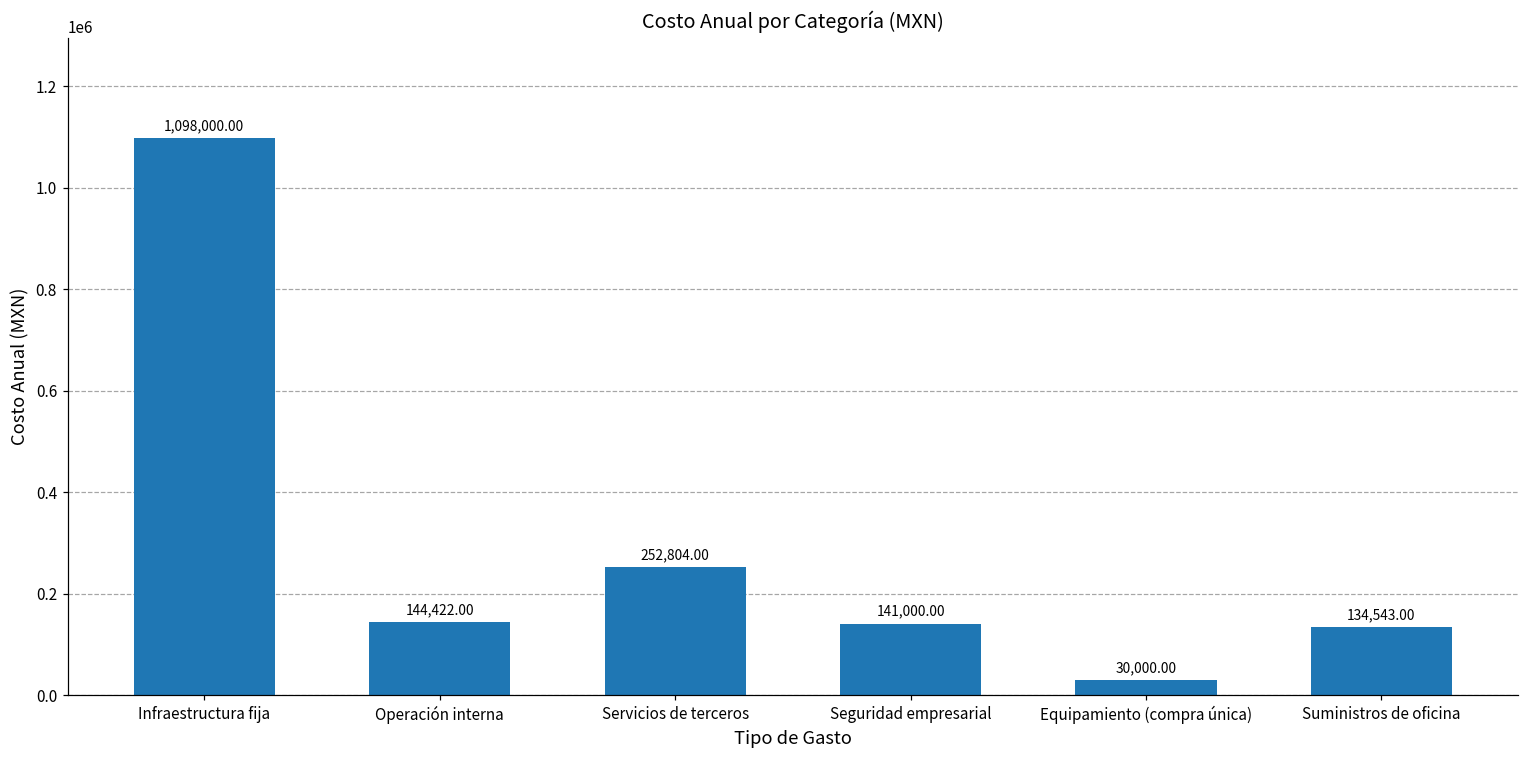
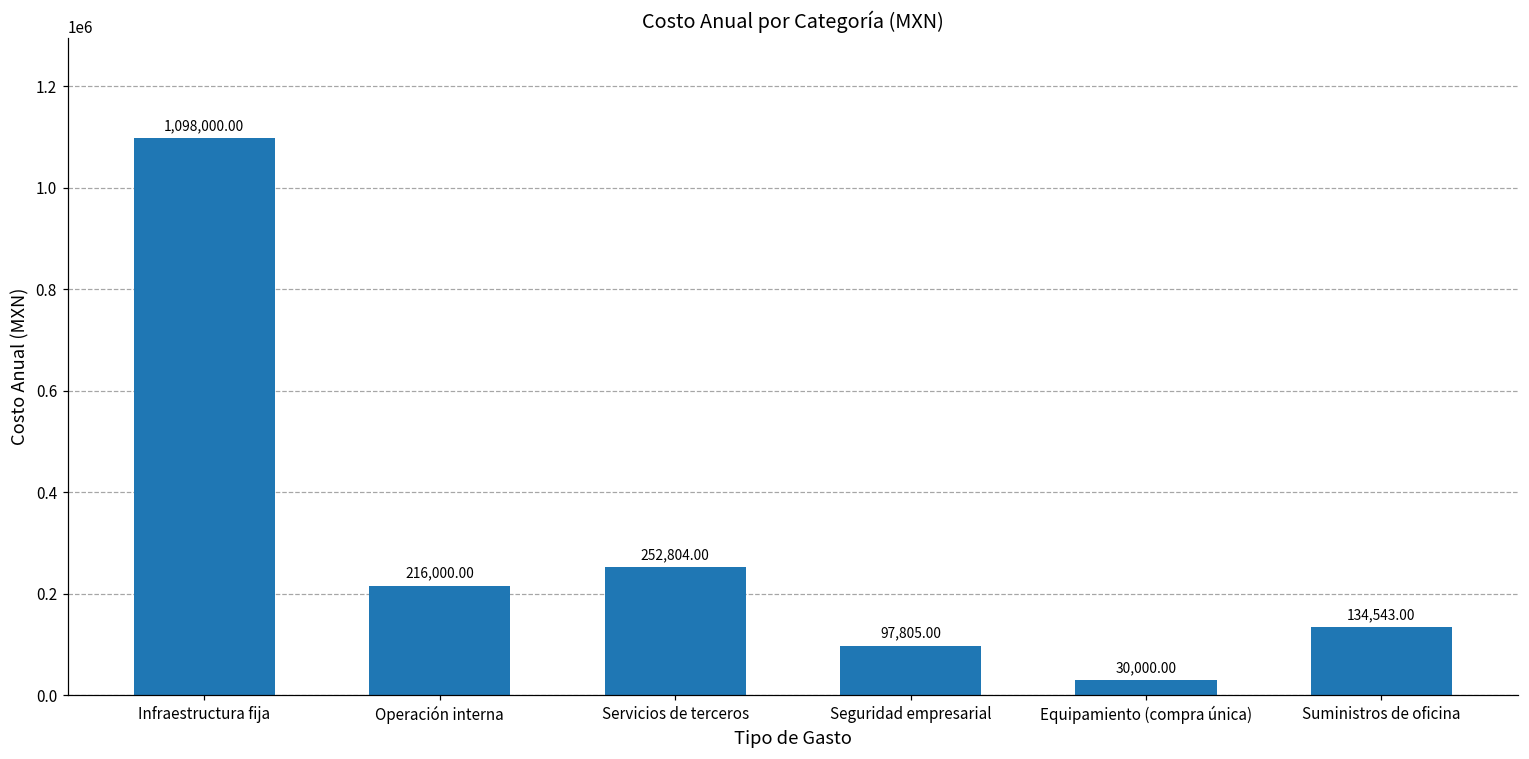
Operación interna: 144,422.00 -> 216,000.00
Seguridad empresarial: 141,000.00 -> 97,805.00
